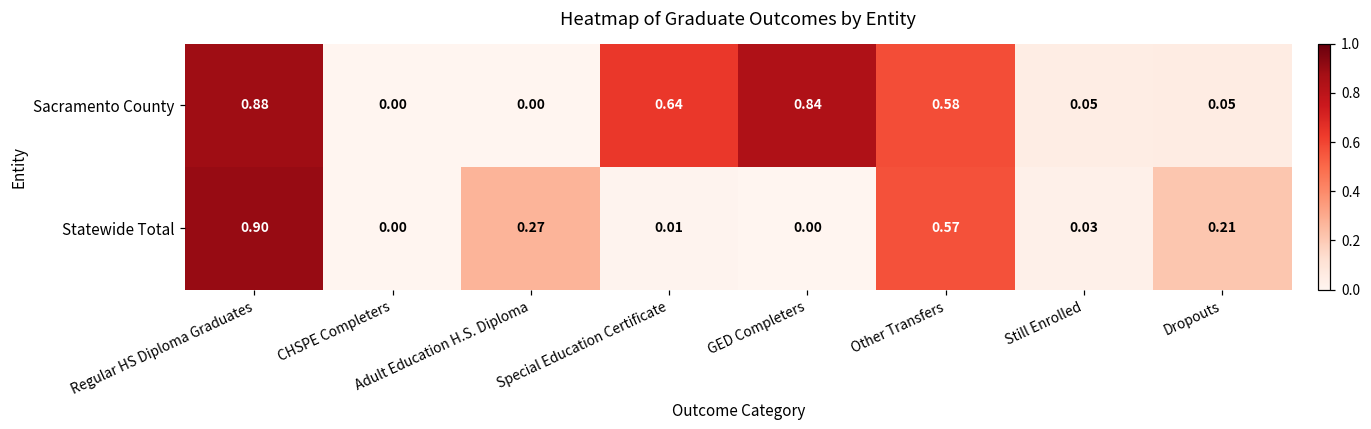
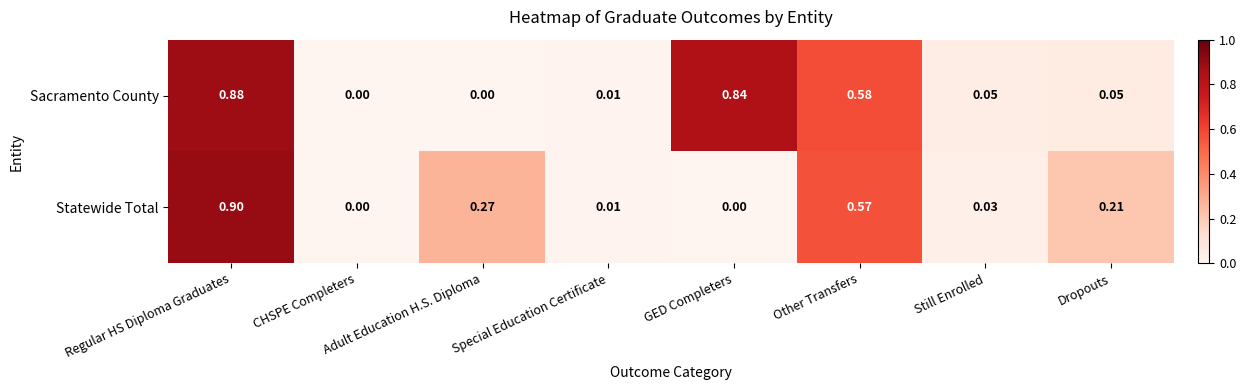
Sacramento County, Special Education Certificate: 0.64 -> 0.01
